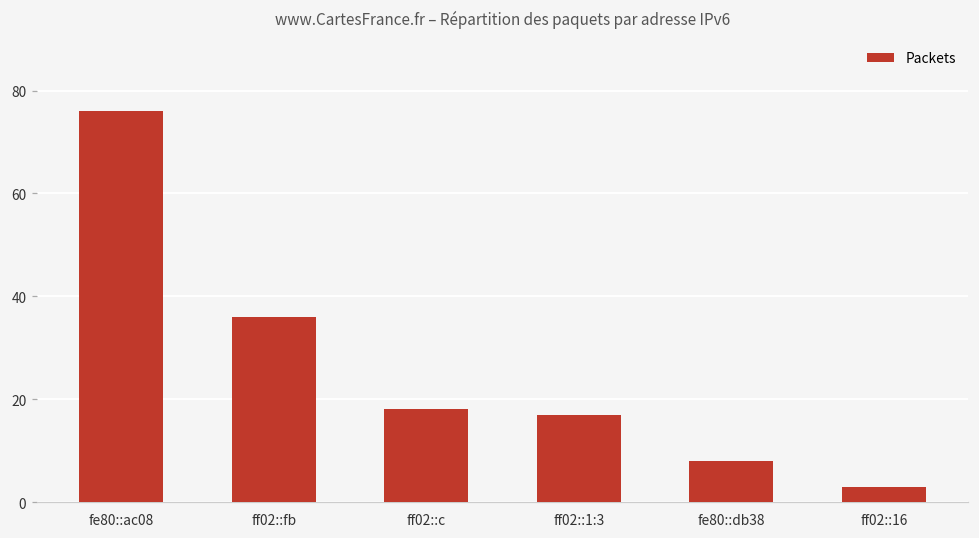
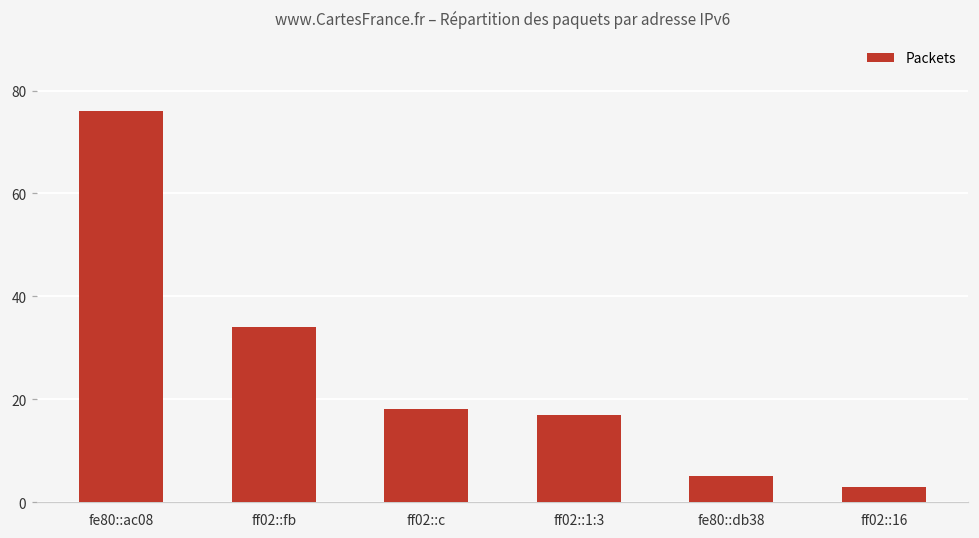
ff02::fb: 36 -> 34
fe80::db38: 8 -> 5
